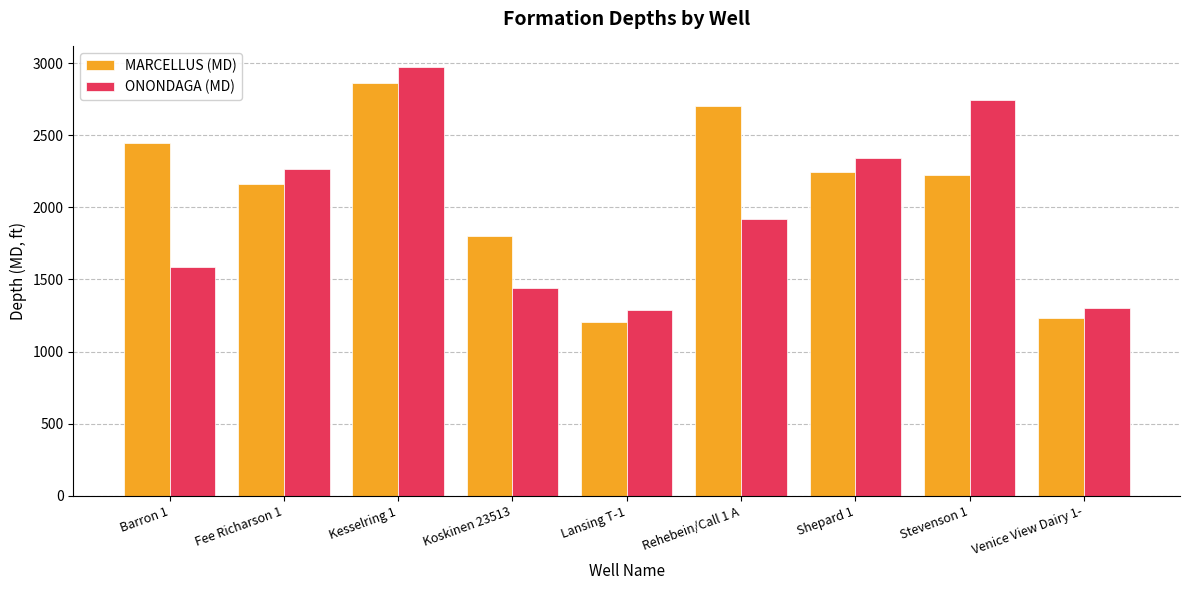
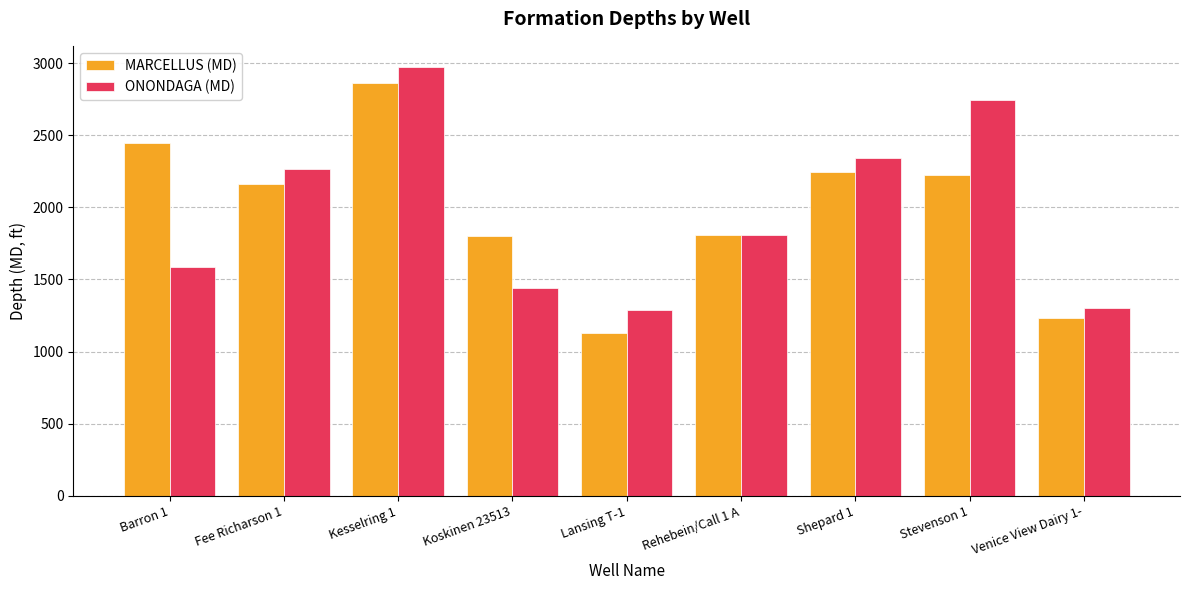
MARCELLUS (MD), Lansing T-1: 1210 -> 1130
MARCELLUS (MD), Rehebein/Call 1 A: 2700 -> 1810
ONONDAGA (MD), Rehebein/Call 1 A: 1920 -> 1810
